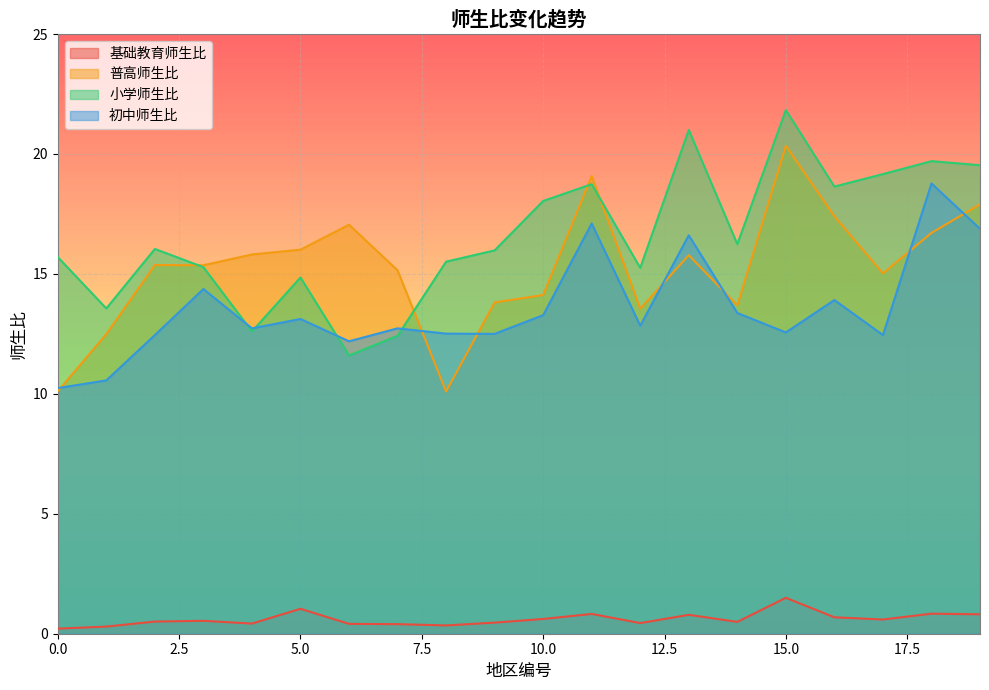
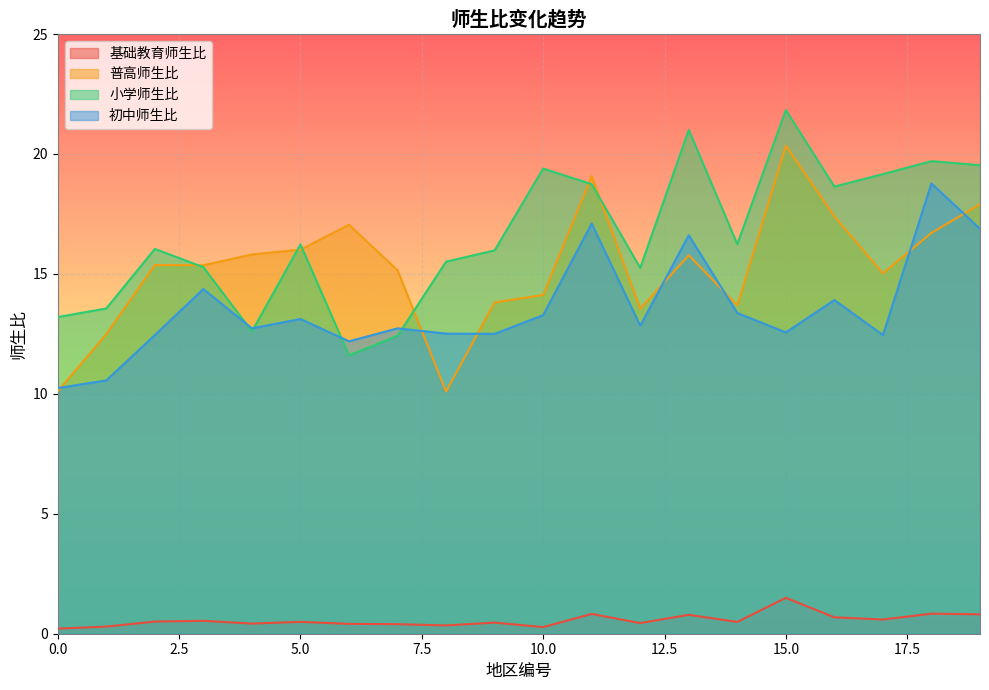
小学师生比, 0.0: 15.7 -> 13.2
基础教育师生比, 5.0: 1.0 -> 0.5
小学师生比, 5.0: 14.9 -> 16.2
基础教育师生比, 10.0: 0.6 -> 0.3
小学师生比, 10.0: 18.0 -> 19.4
